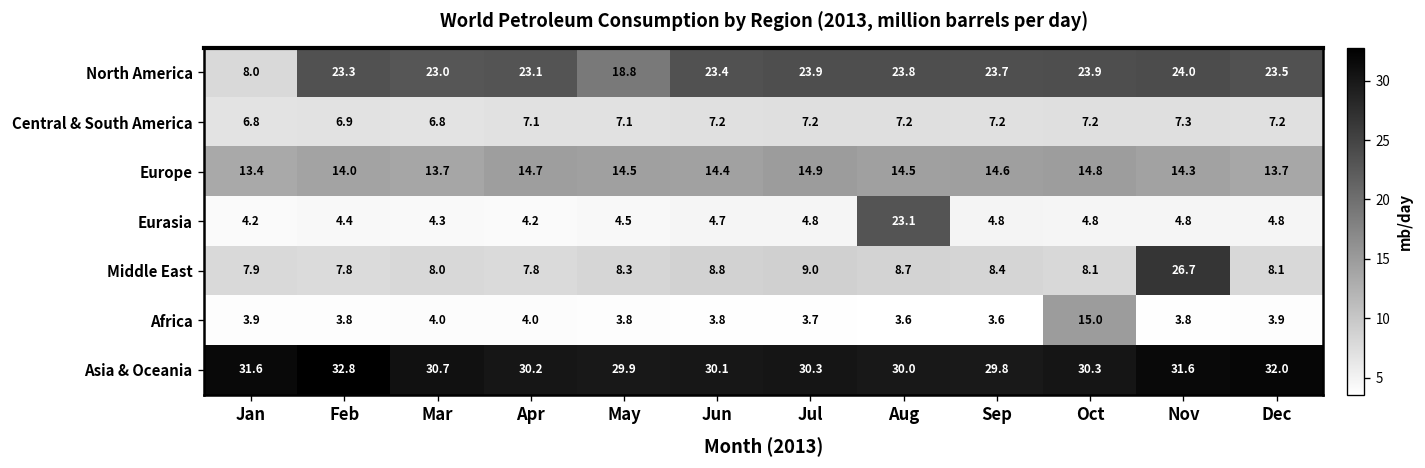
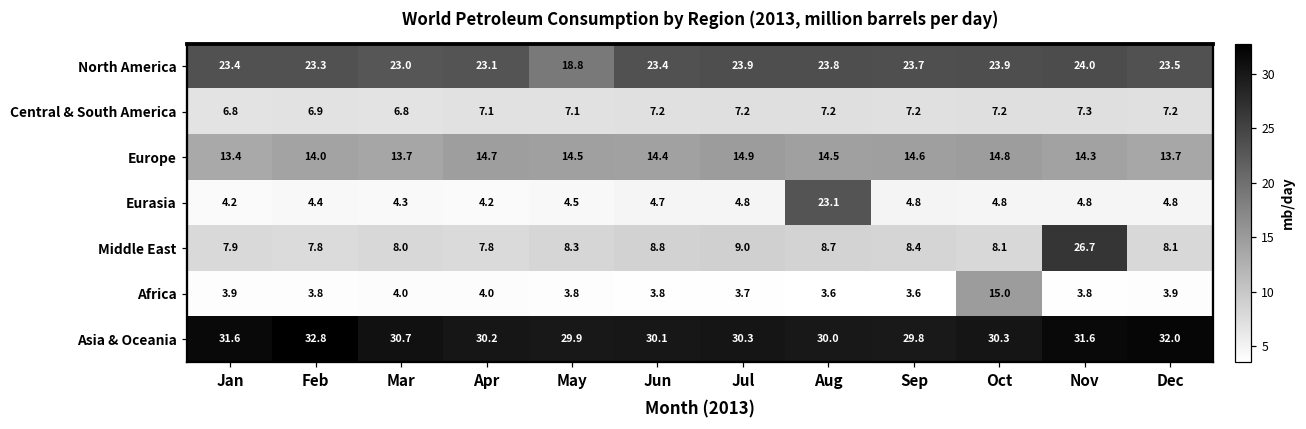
North America, Jan: 8.0 -> 23.4
